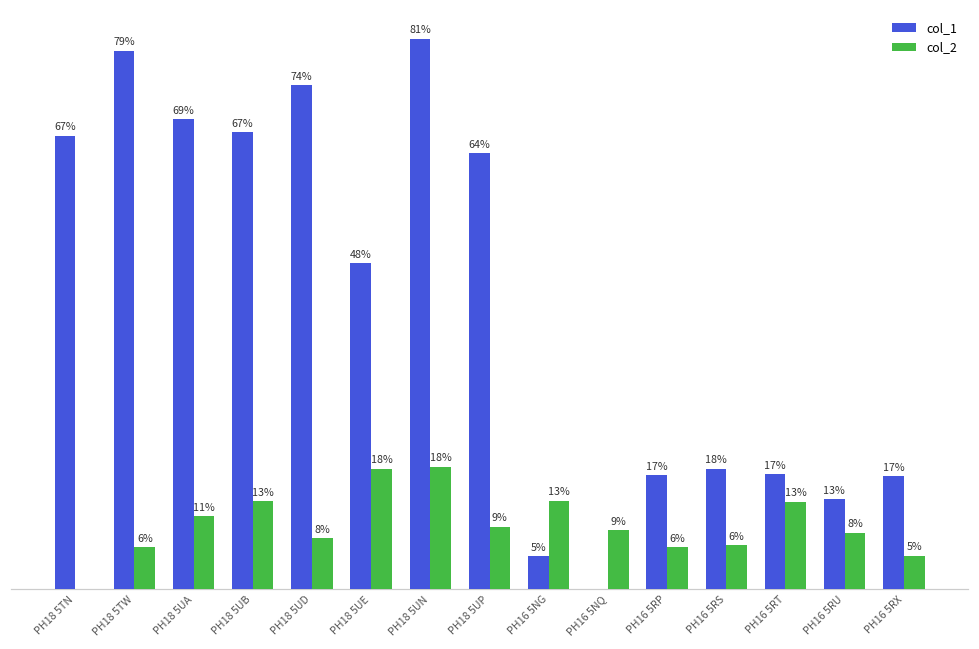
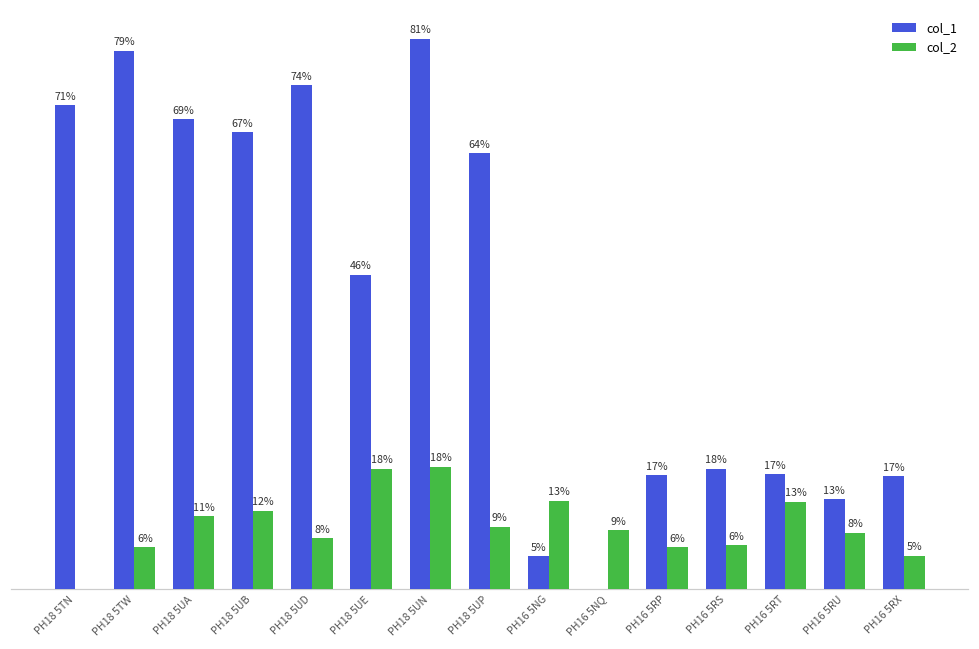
col_1, PH18 5TN: 67% -> 71%
col_2, PH18 5UB: 13% -> 12%
col_1, PH18 5UE: 48% -> 46%
